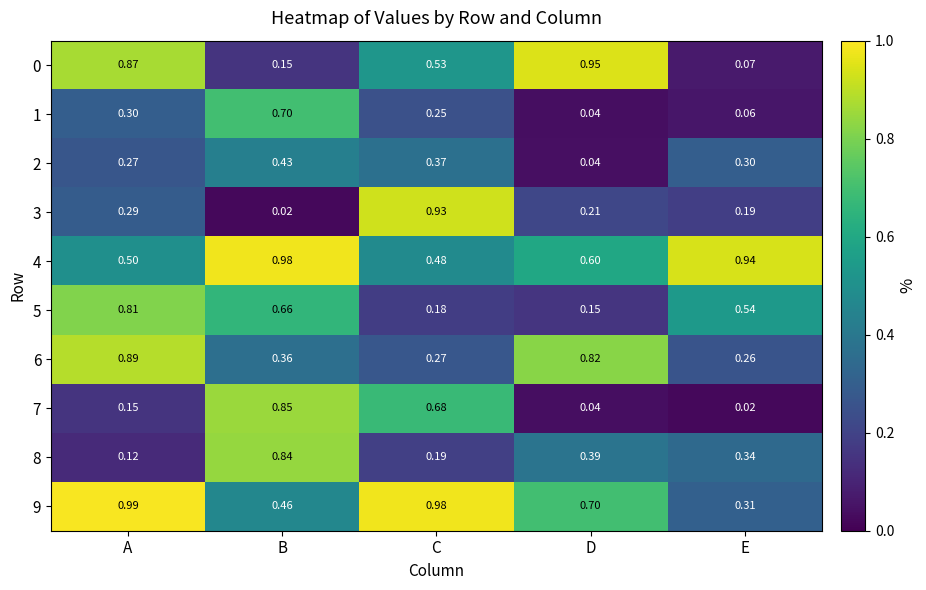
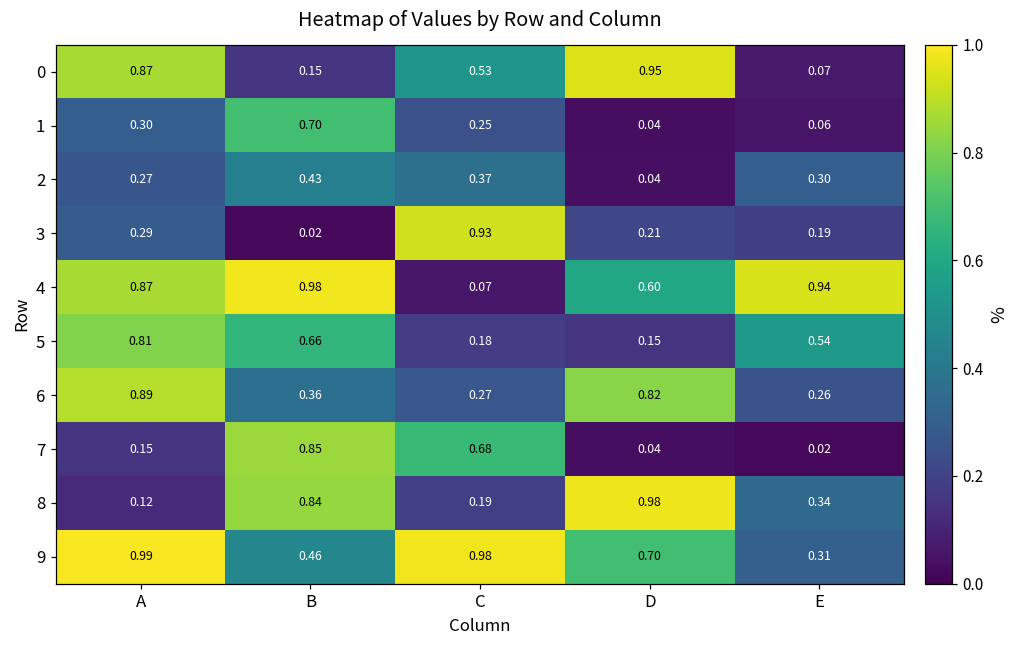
4, A: 0.50 -> 0.87
4, C: 0.48 -> 0.07
8, D: 0.39 -> 0.98
